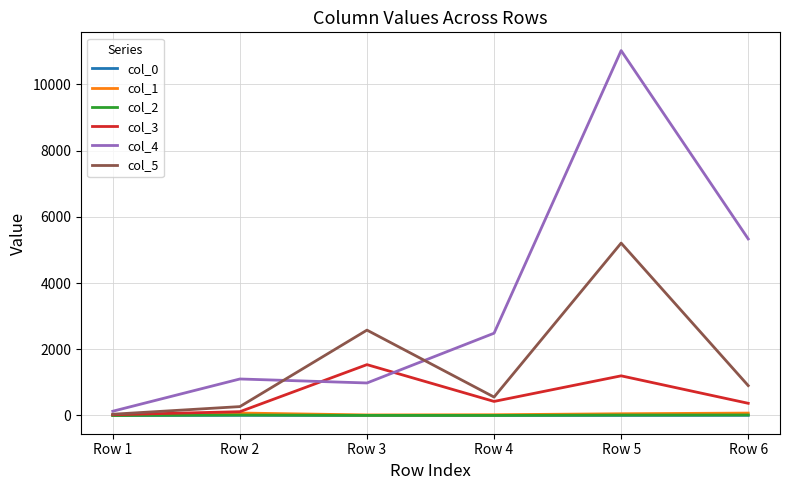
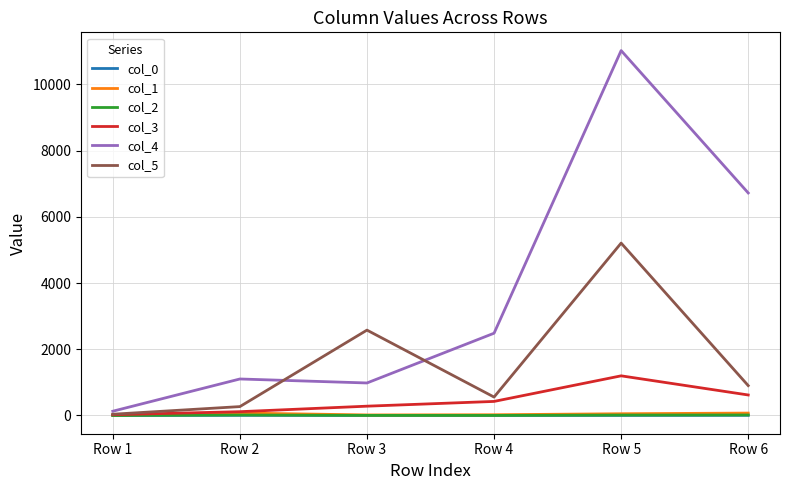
col_3, Row 3: 1500 -> 300
col_3, Row 6: 400 -> 600
col_4, Row 6: 5300 -> 6700
